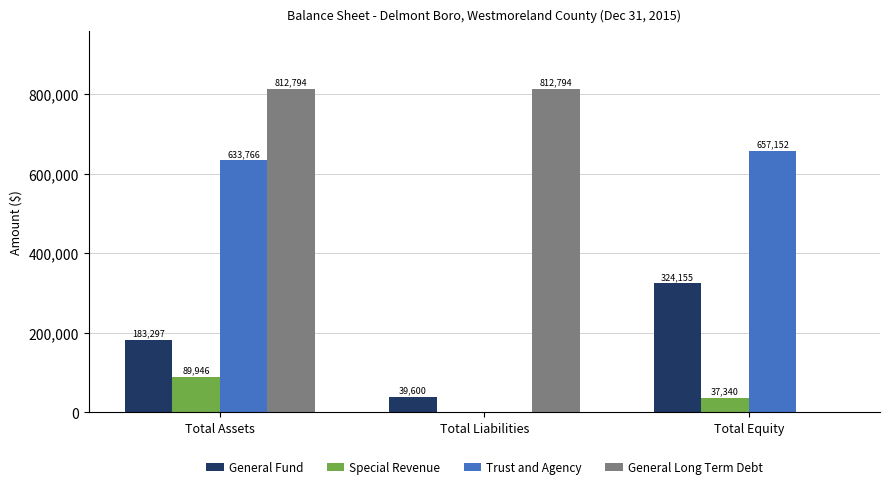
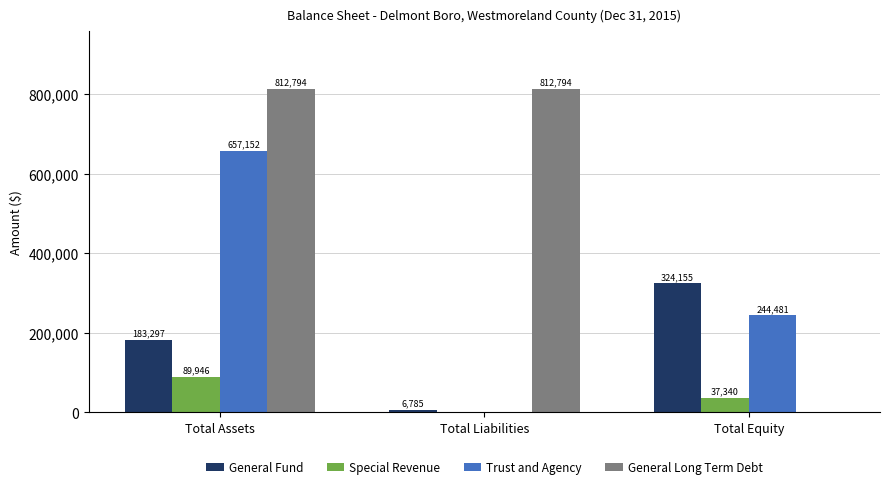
Trust and Agency, Total Assets: 633,766 -> 657,152
General Fund, Total Liabilities: 39,600 -> 6,785
Trust and Agency, Total Equity: 657,152 -> 244,481
